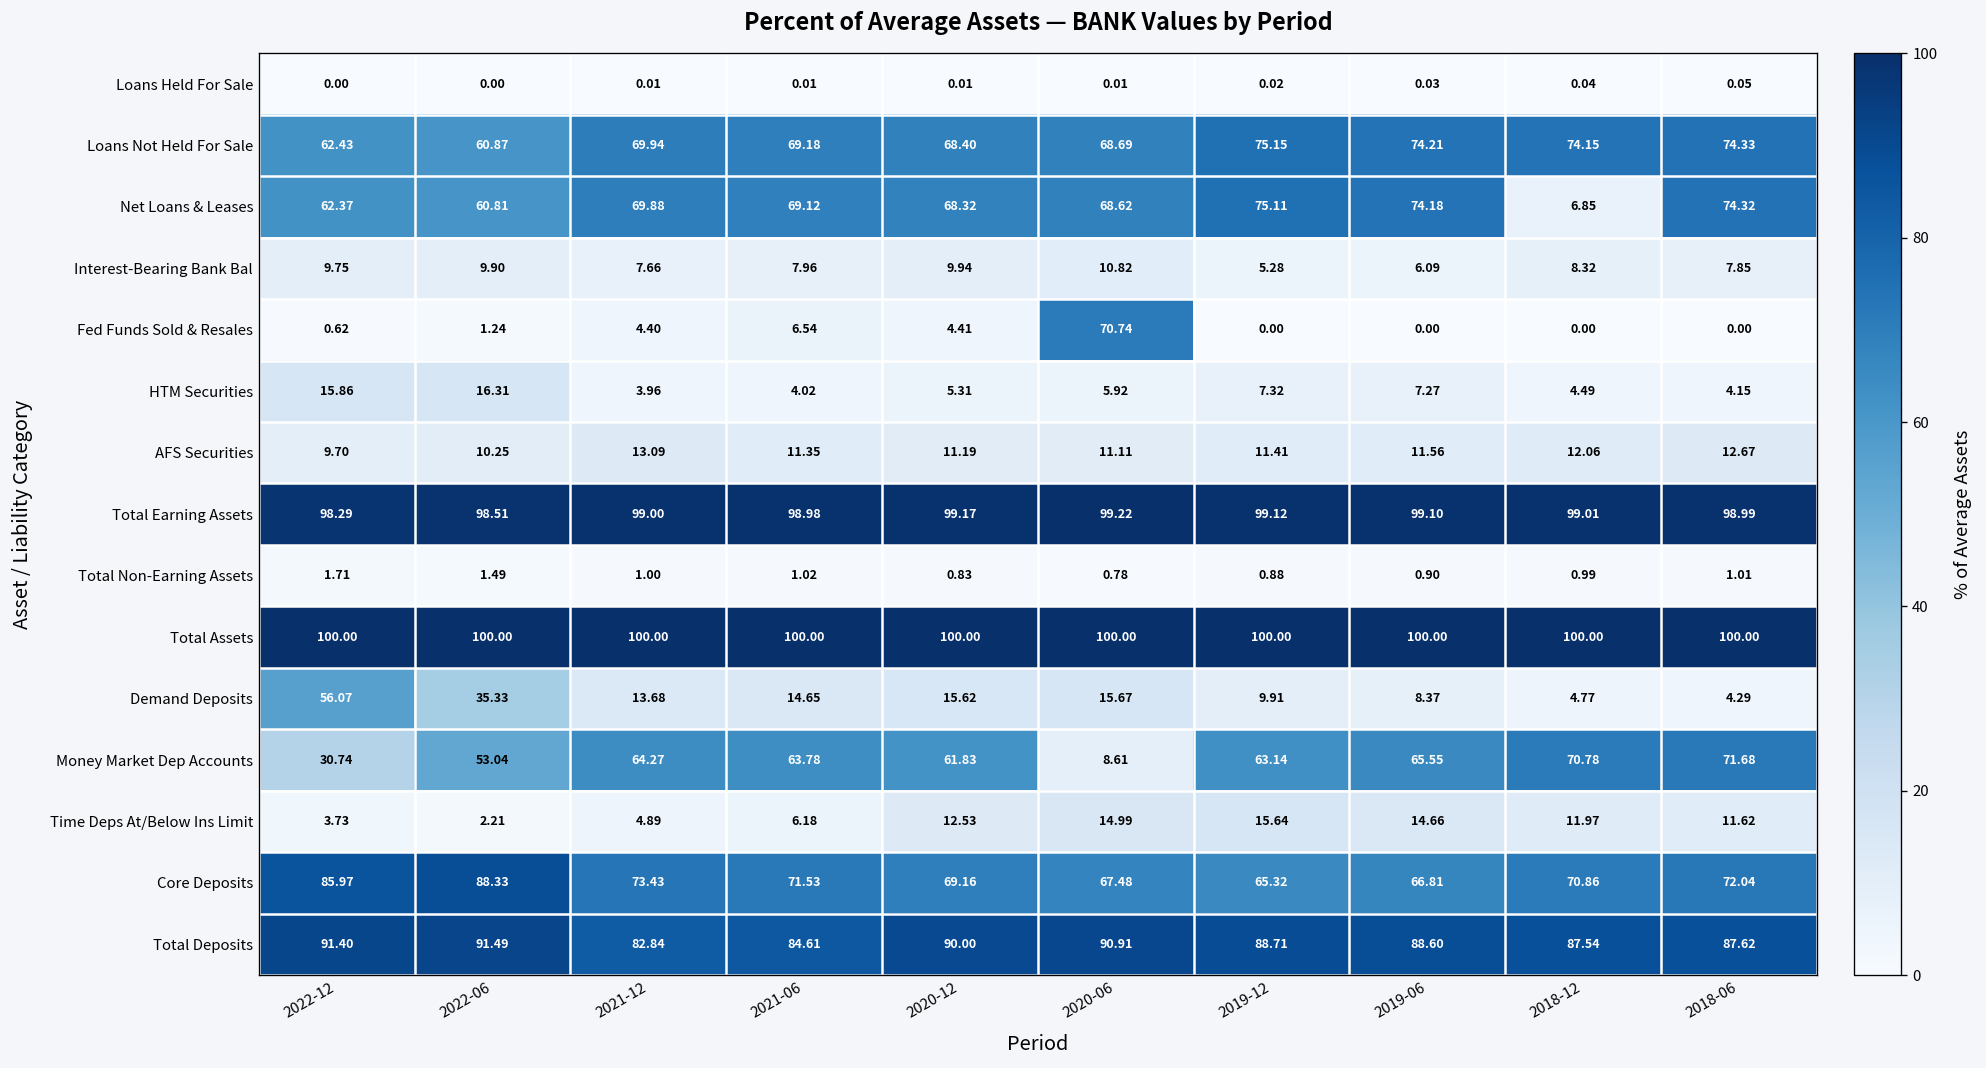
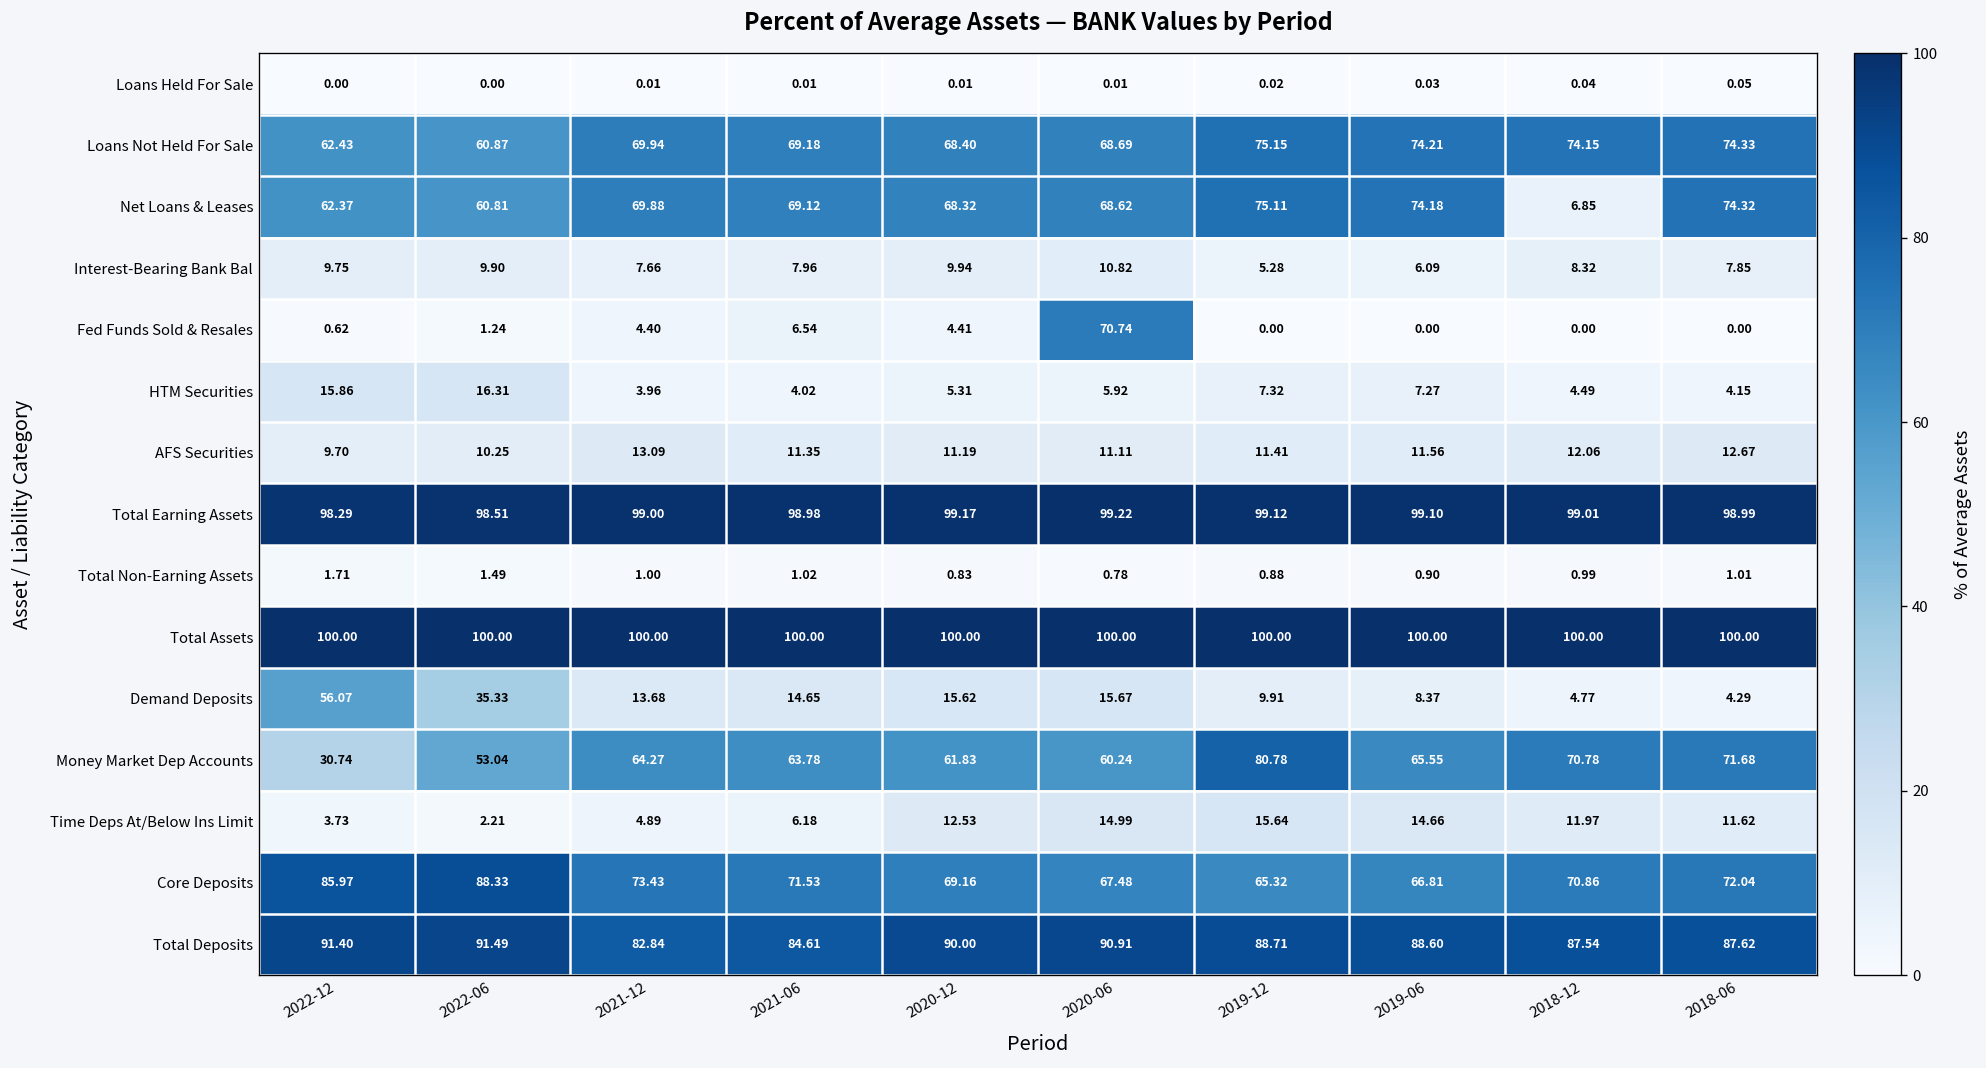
Money Market Dep Accounts, 2020-06: 8.61 -> 60.24
Money Market Dep Accounts, 2019-12: 63.14 -> 80.78
